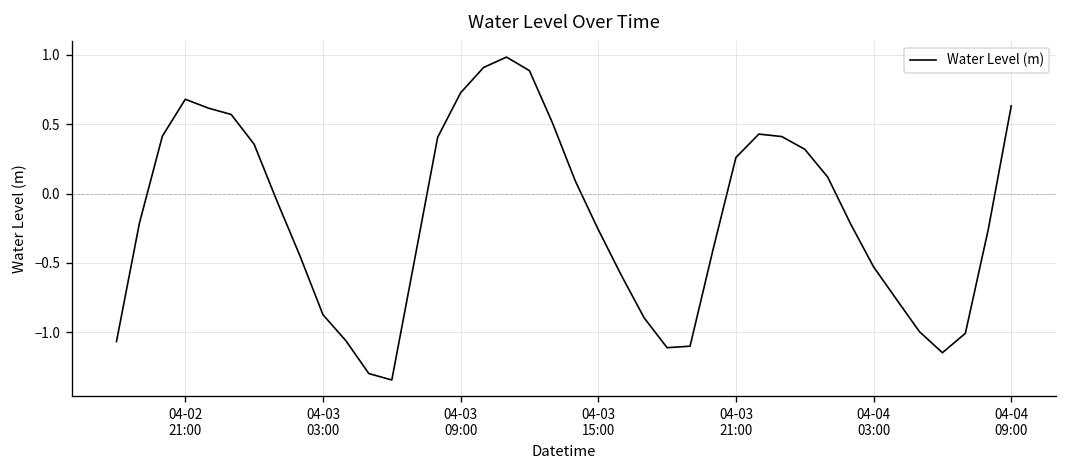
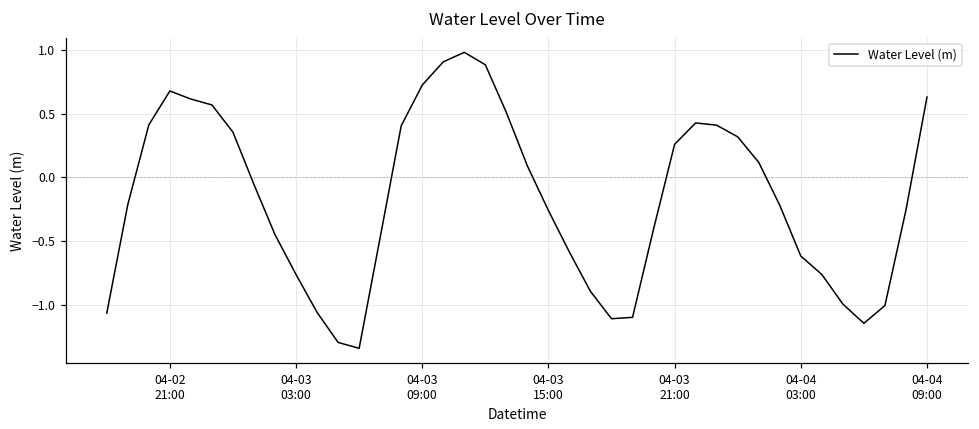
04-03 03:00: -0.87 -> -0.76
04-04 03:00: -0.53 -> -0.62
